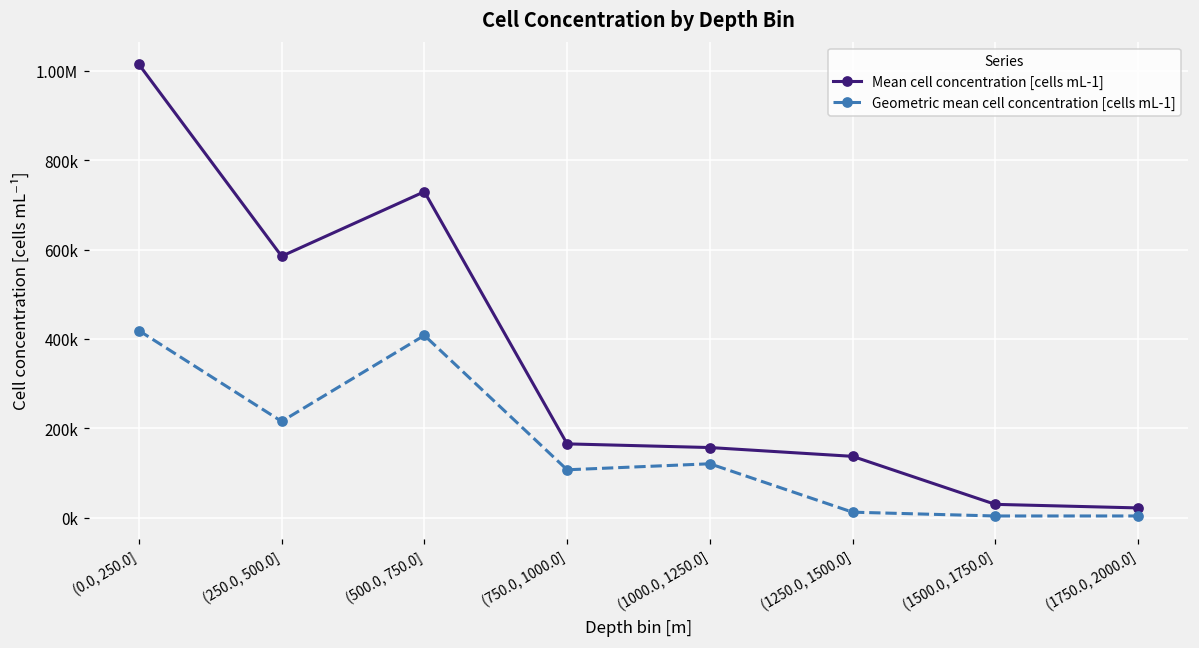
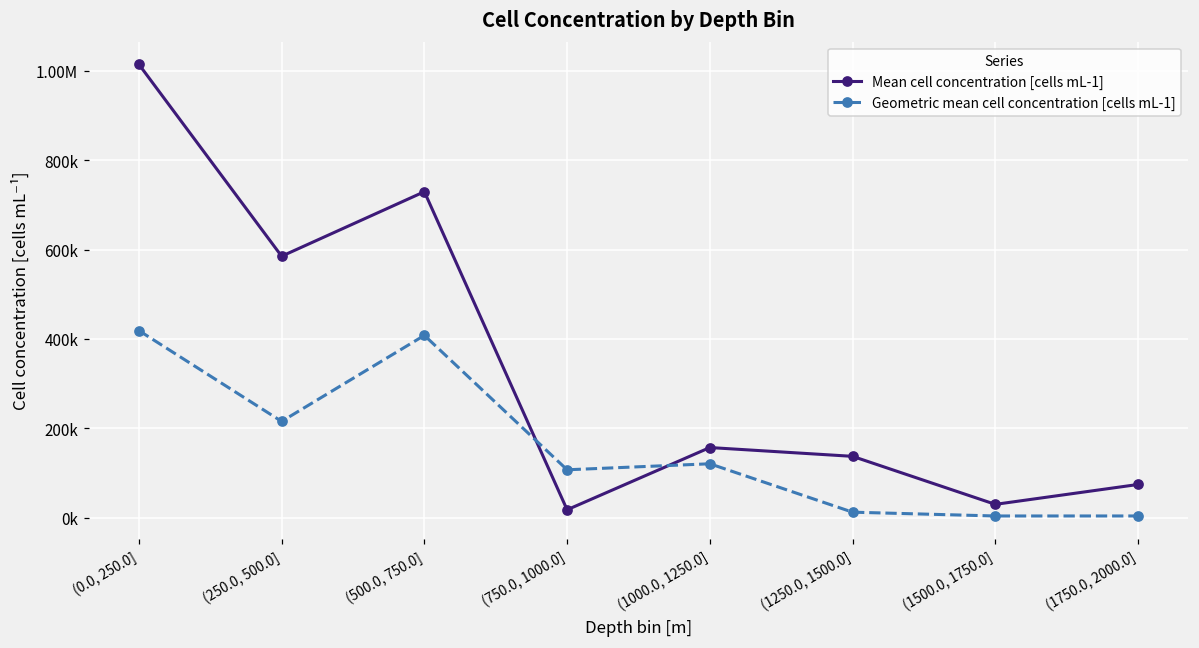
Mean cell concentration [cells mL-1], (750.0, 1000.0]: 160000 -> 20000
Mean cell concentration [cells mL-1], (1750.0, 2000.0]: 20000 -> 70000
